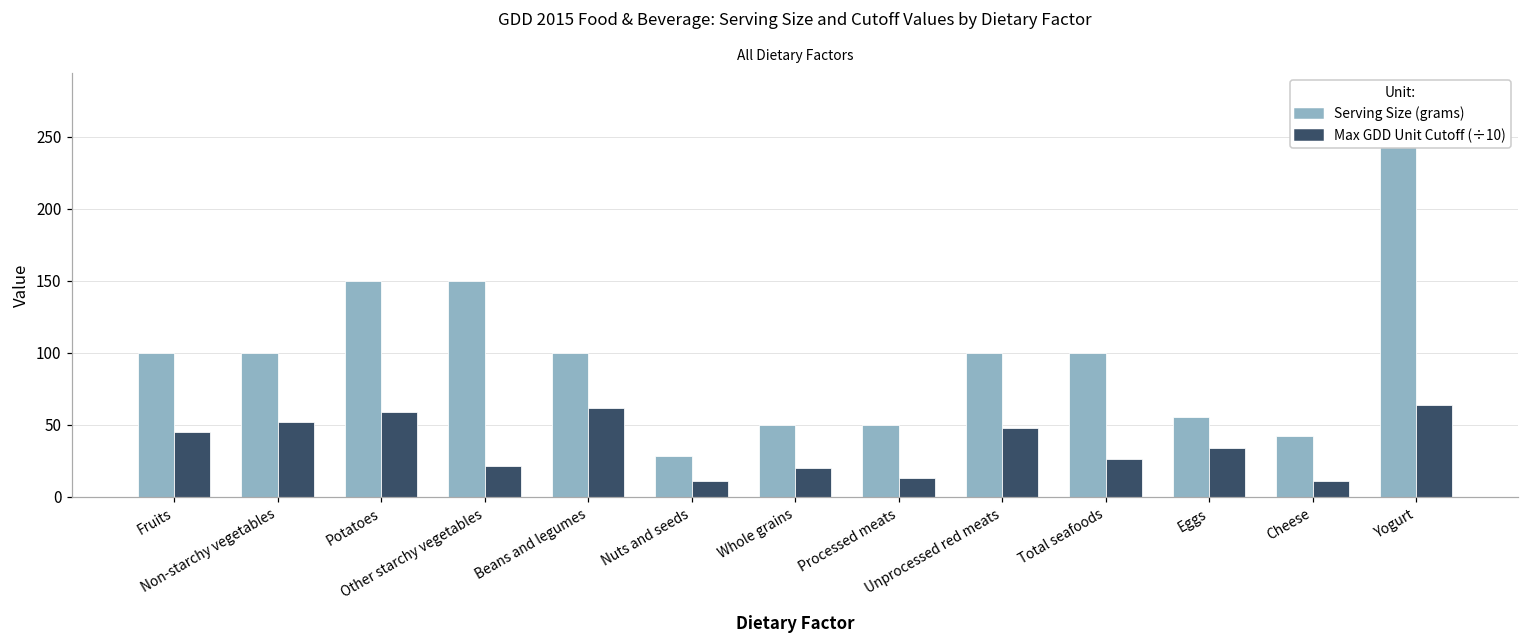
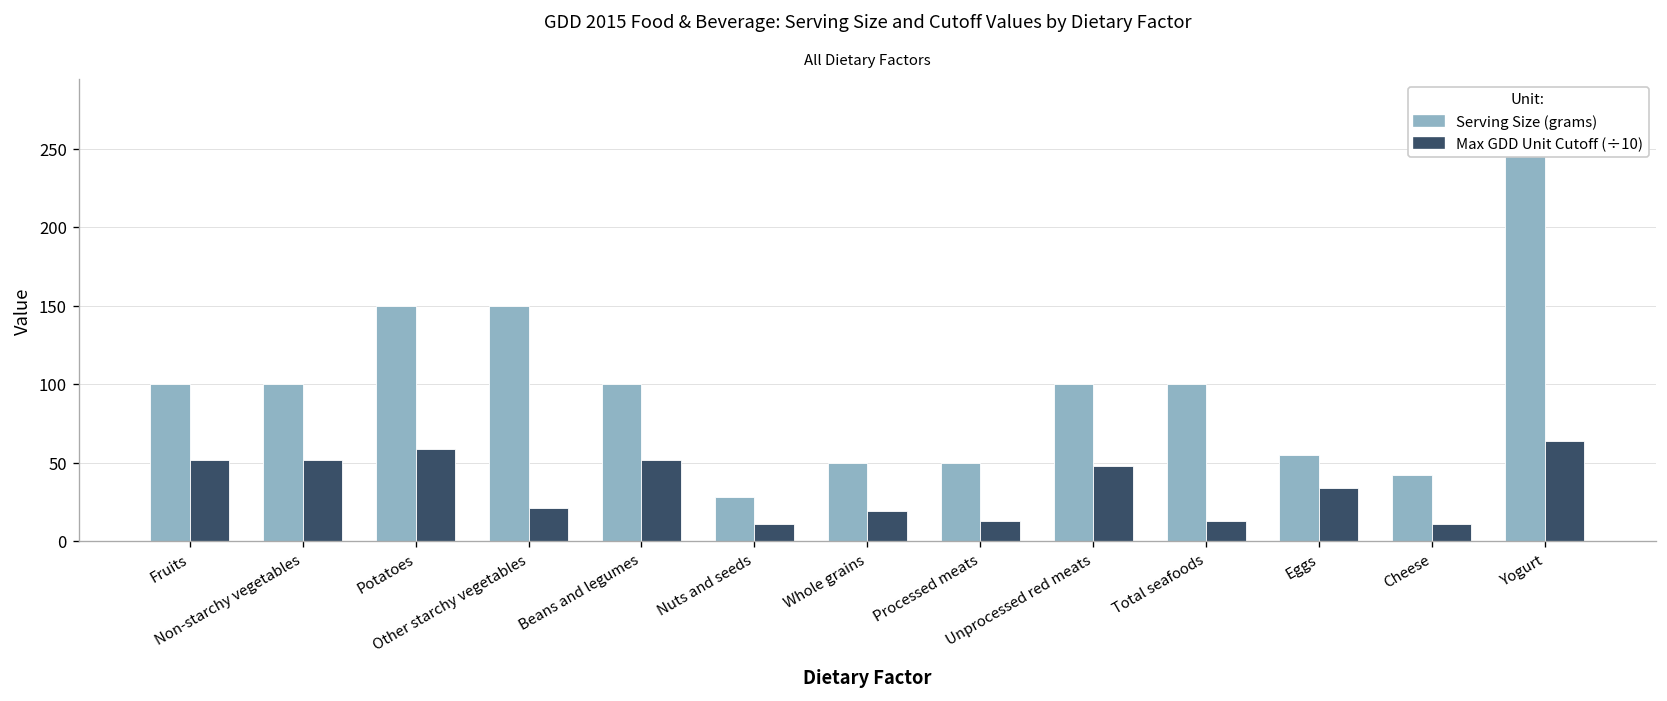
Max GDD Unit Cutoff (÷10), Fruits: 45 -> 52
Max GDD Unit Cutoff (÷10), Beans and legumes: 61 -> 52
Max GDD Unit Cutoff (÷10), Total seafoods: 26 -> 13
